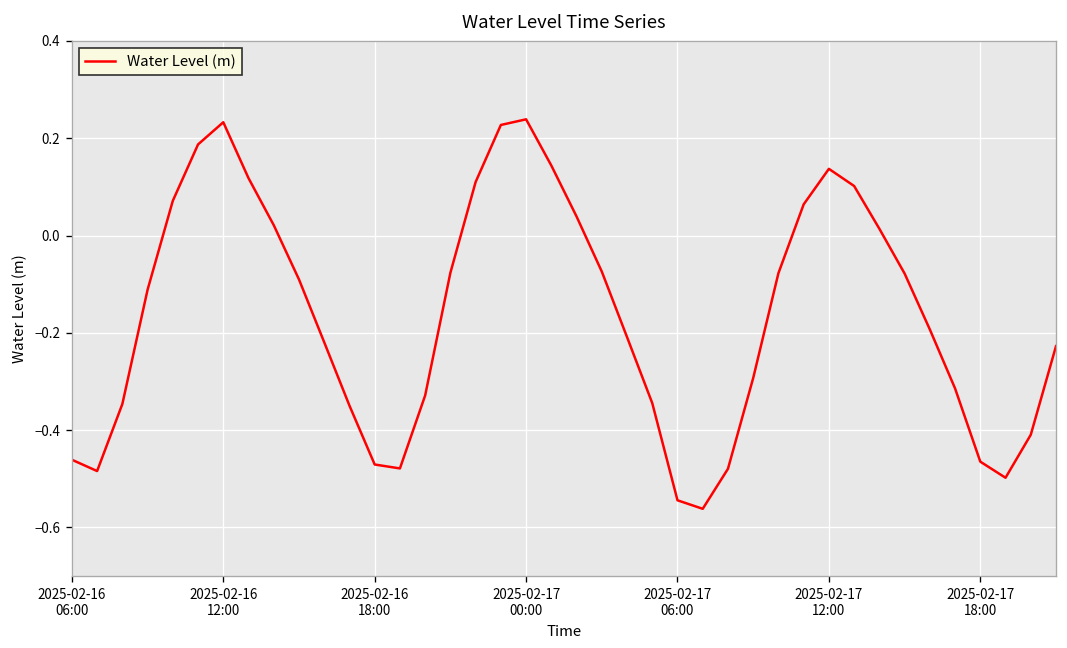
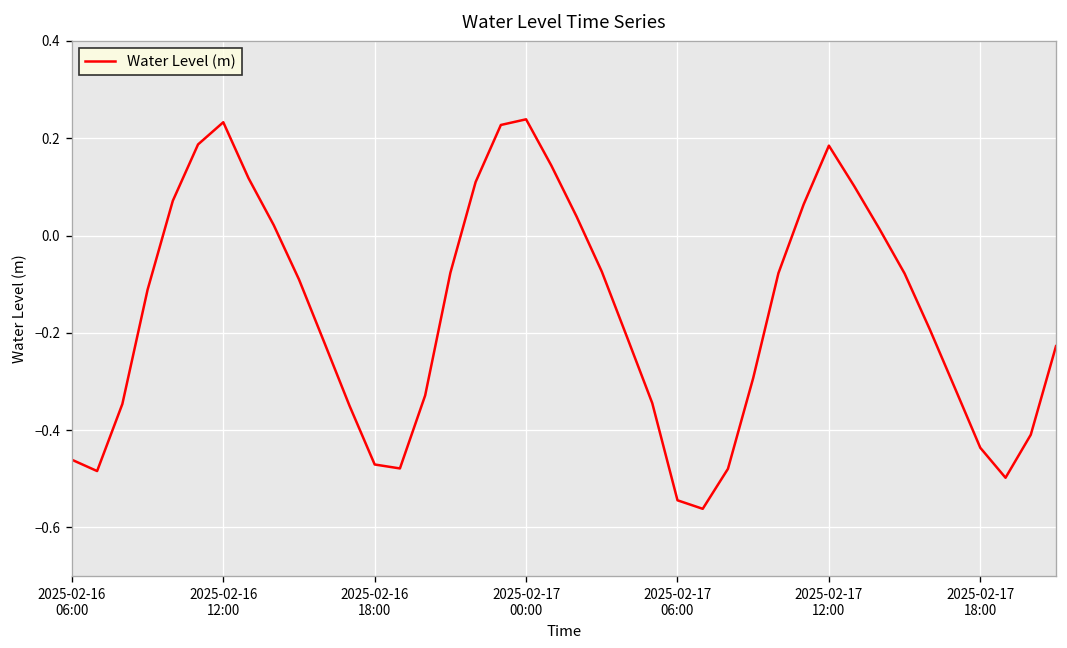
2025-02-17 12:00: 0.14 -> 0.18
2025-02-17 18:00: -0.46 -> -0.44
